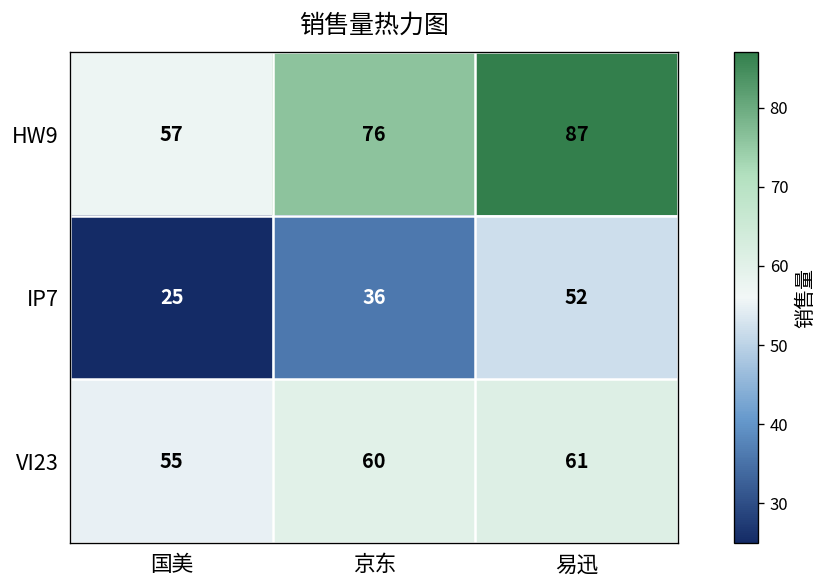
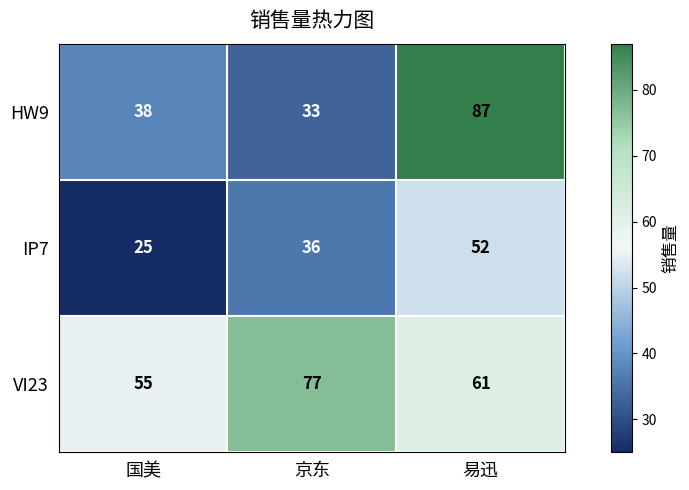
HW9, 国美: 57 -> 38
HW9, 京东: 76 -> 33
VI23, 京东: 60 -> 77
